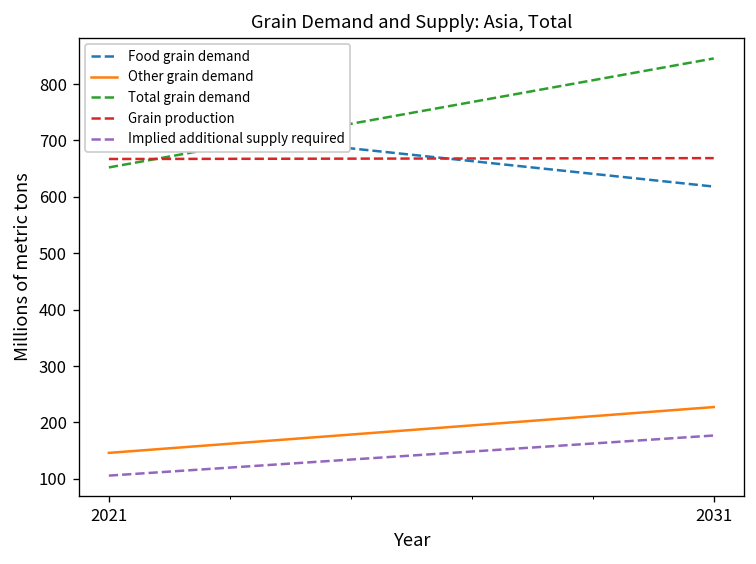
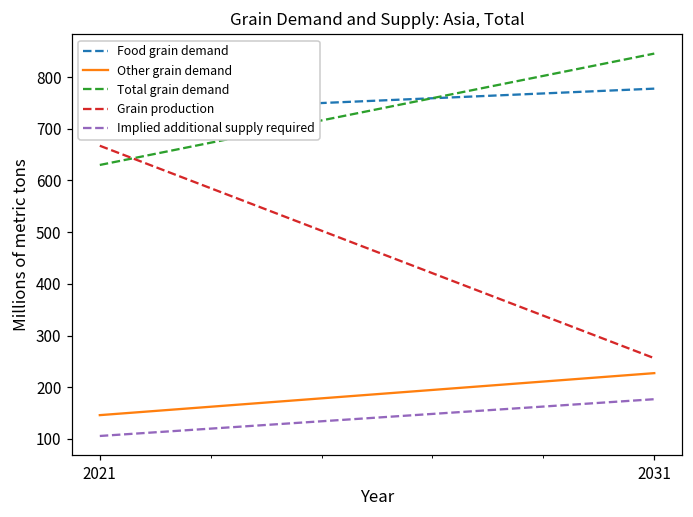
Total grain demand, 2021: 650 -> 630
Food grain demand, 2031: 620 -> 780
Grain production, 2031: 670 -> 260
